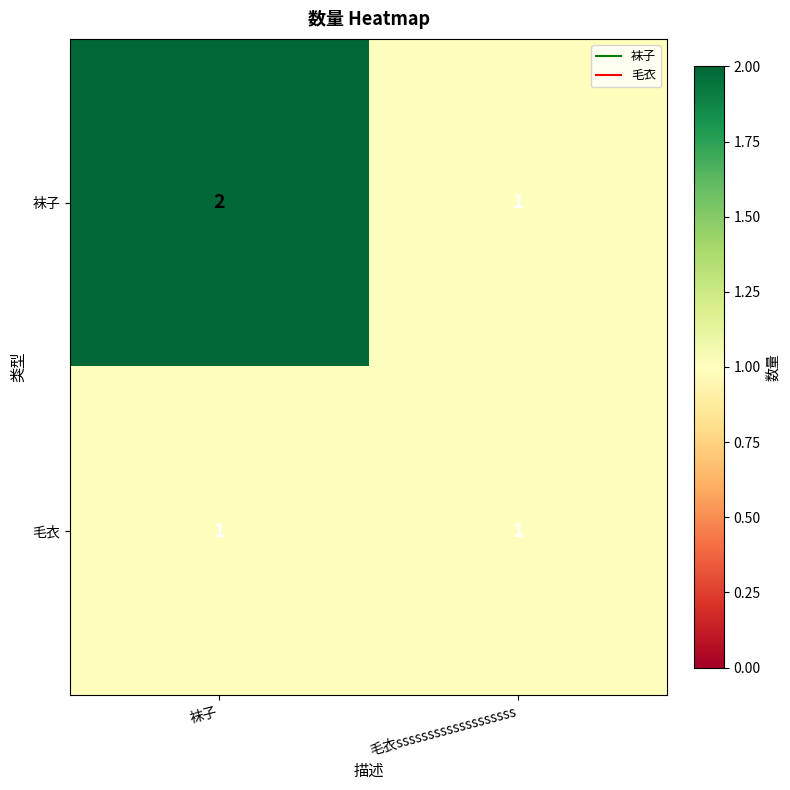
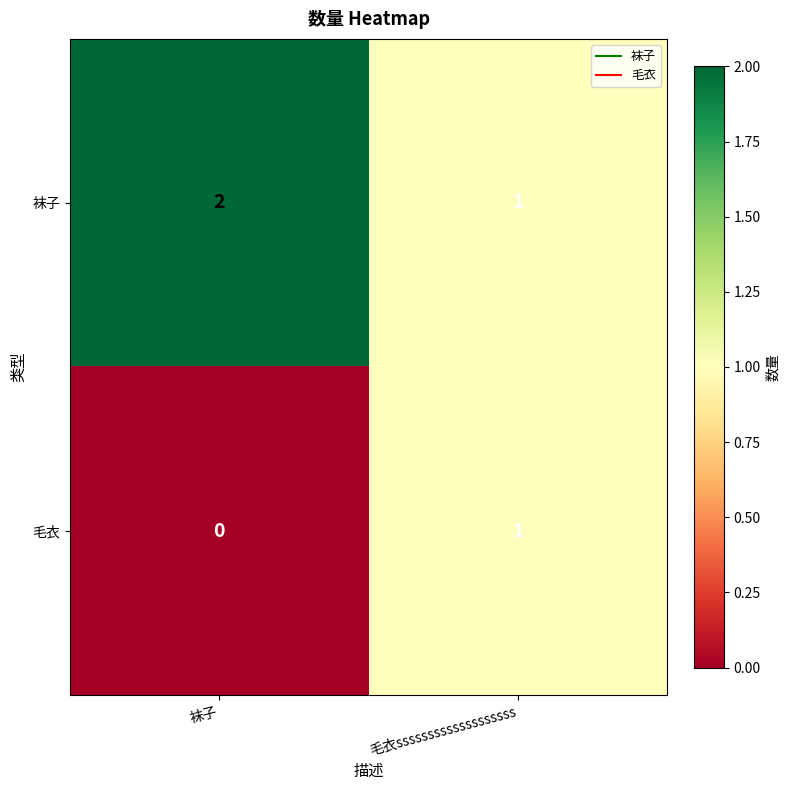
毛衣, 袜子: 1 -> 0
